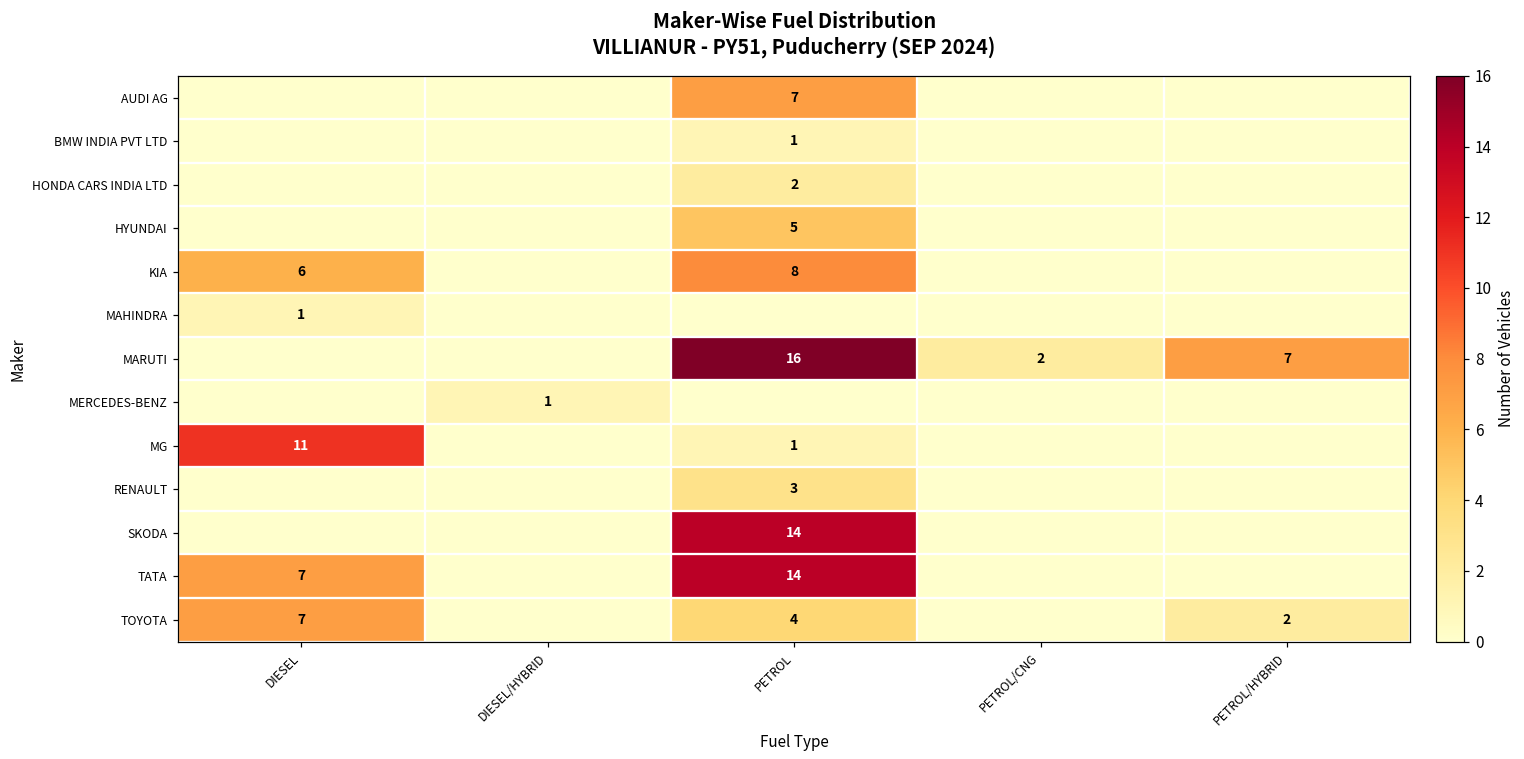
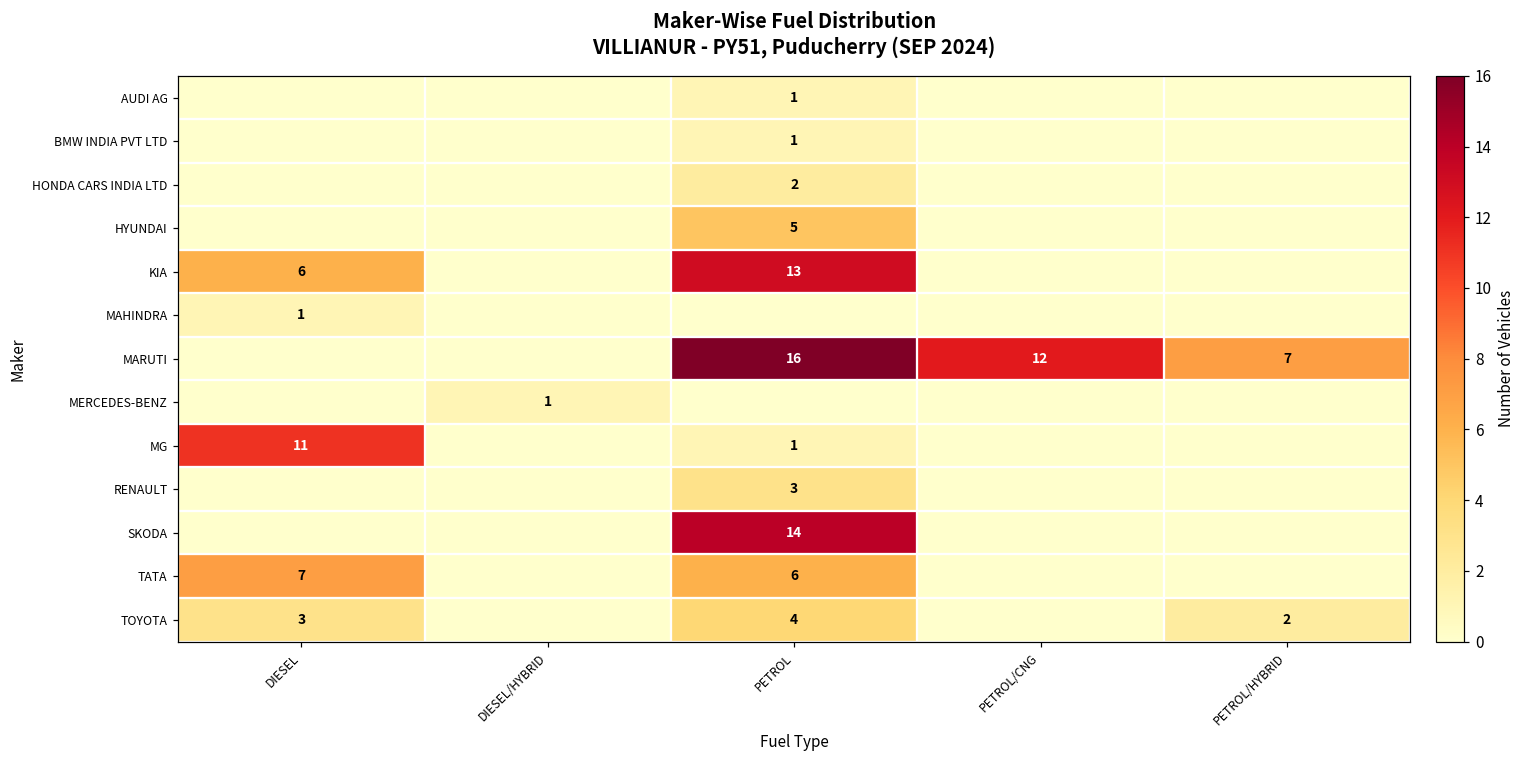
AUDI AG, PETROL: 7 -> 1
KIA, PETROL: 8 -> 13
MARUTI, PETROL/CNG: 2 -> 12
TATA, PETROL: 14 -> 6
TOYOTA, DIESEL: 7 -> 3
